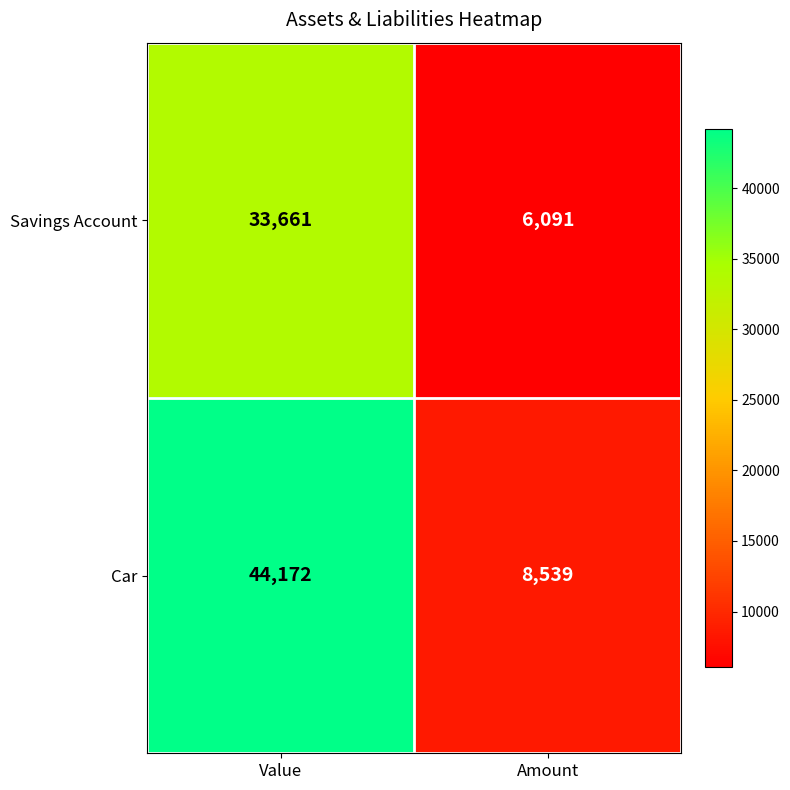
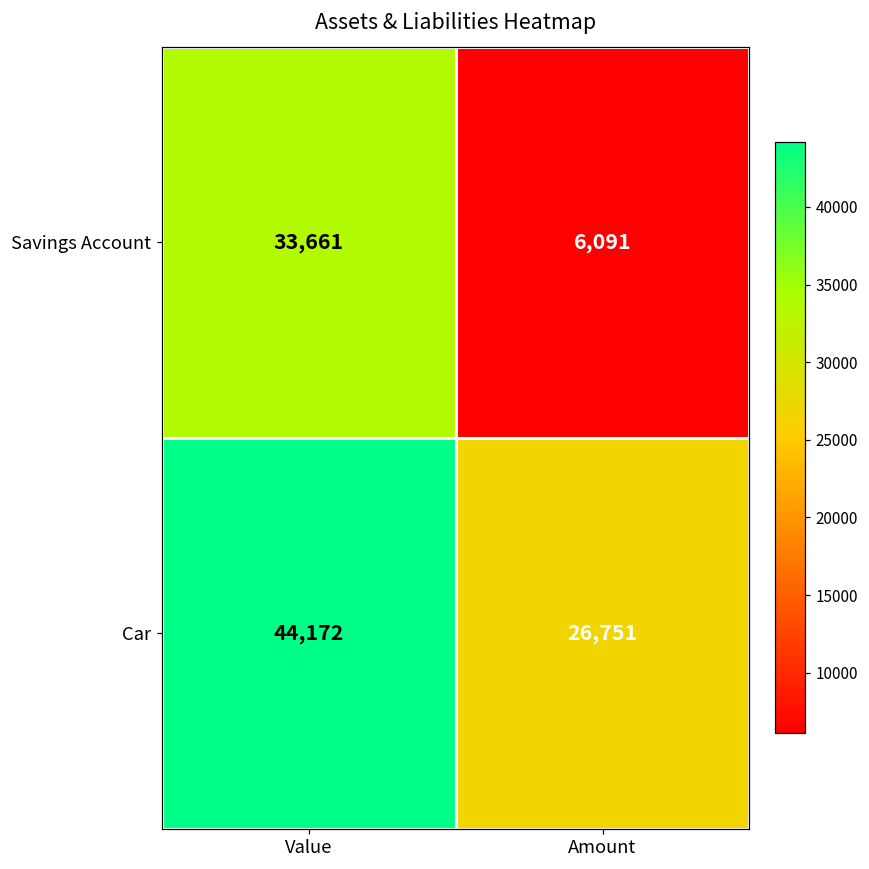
Car, Amount: 8,539 -> 26,751
